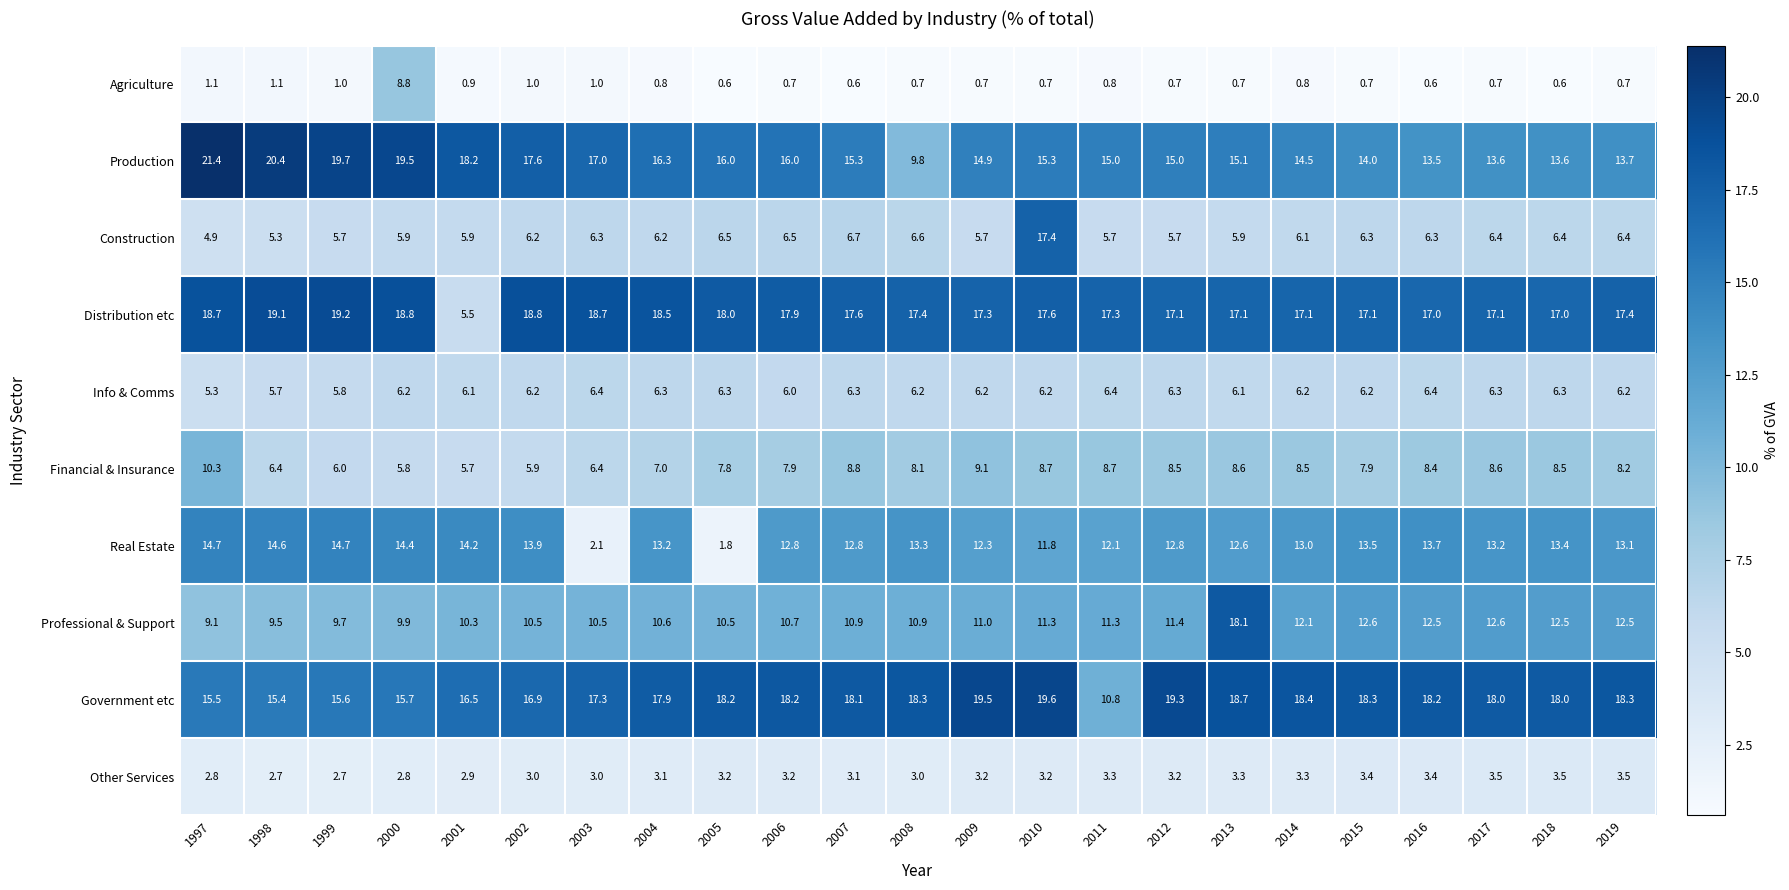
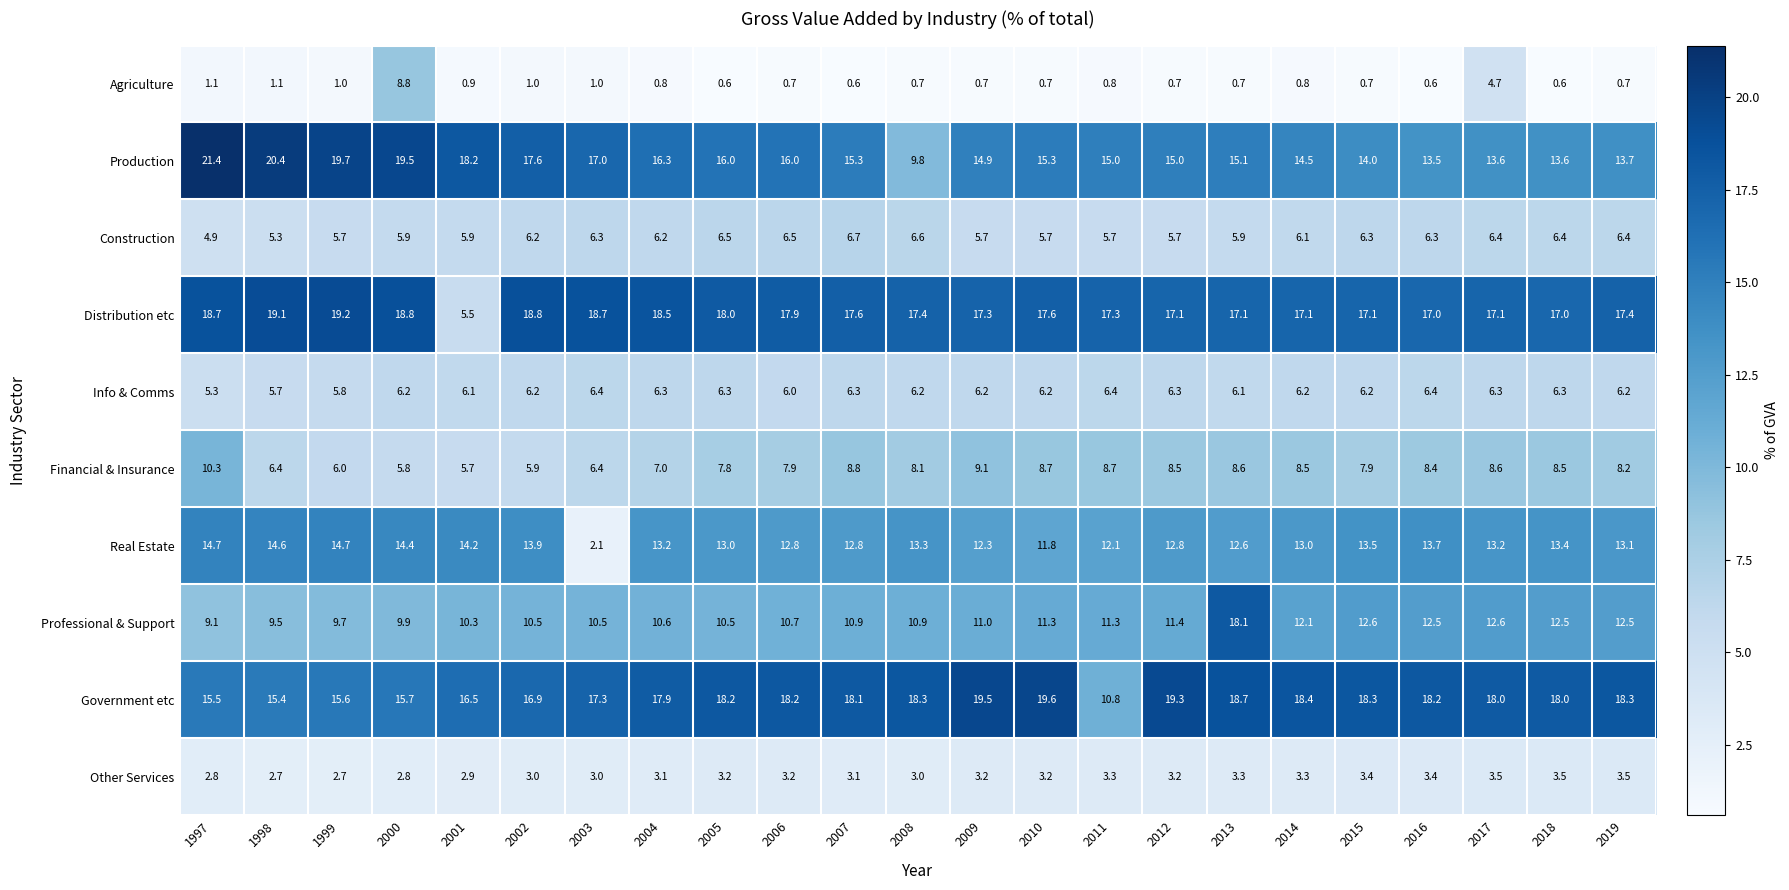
Agriculture, 2017: 0.7 -> 4.7
Construction, 2010: 17.4 -> 5.7
Real Estate, 2005: 1.8 -> 13.0
